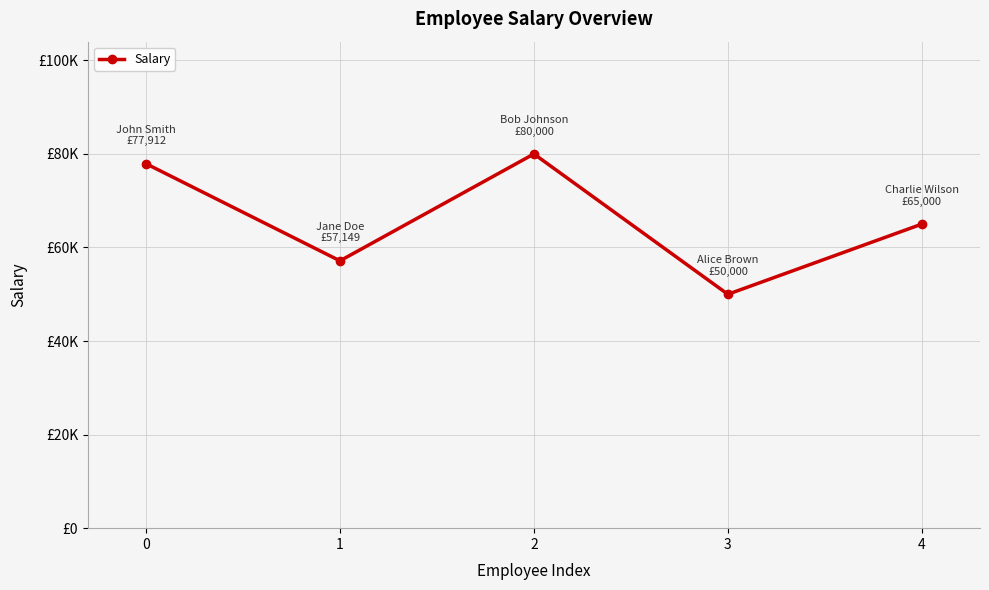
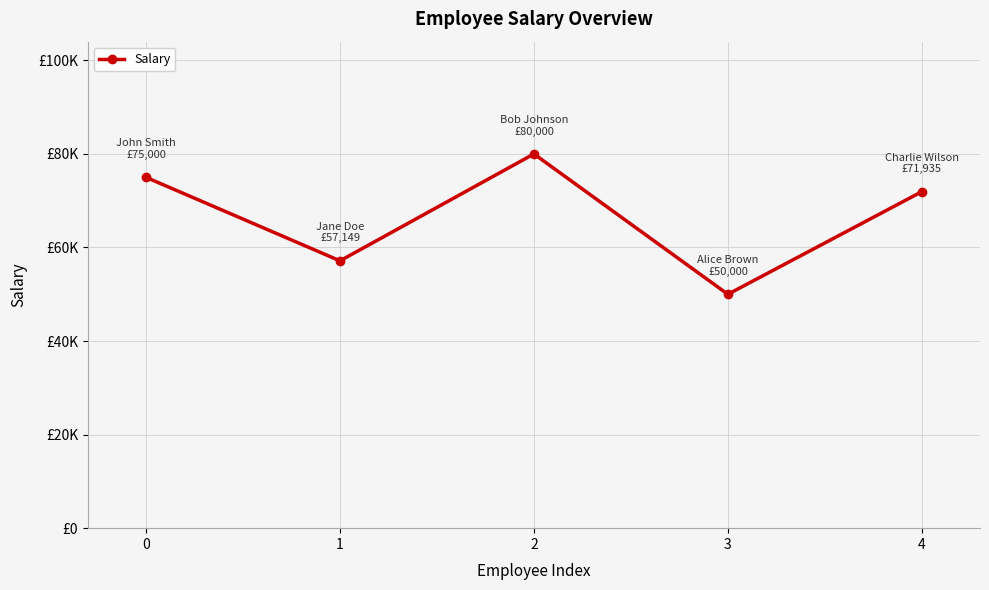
0: £77,912 -> £75,000
4: £65,000 -> £71,935
